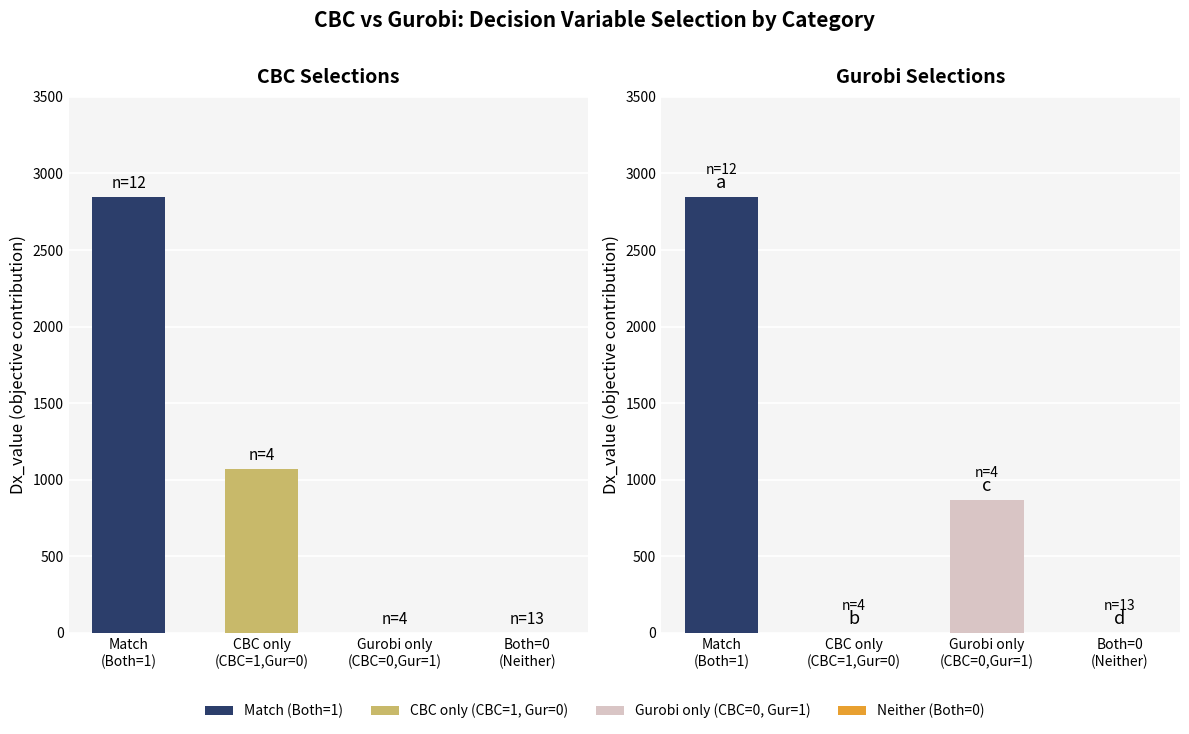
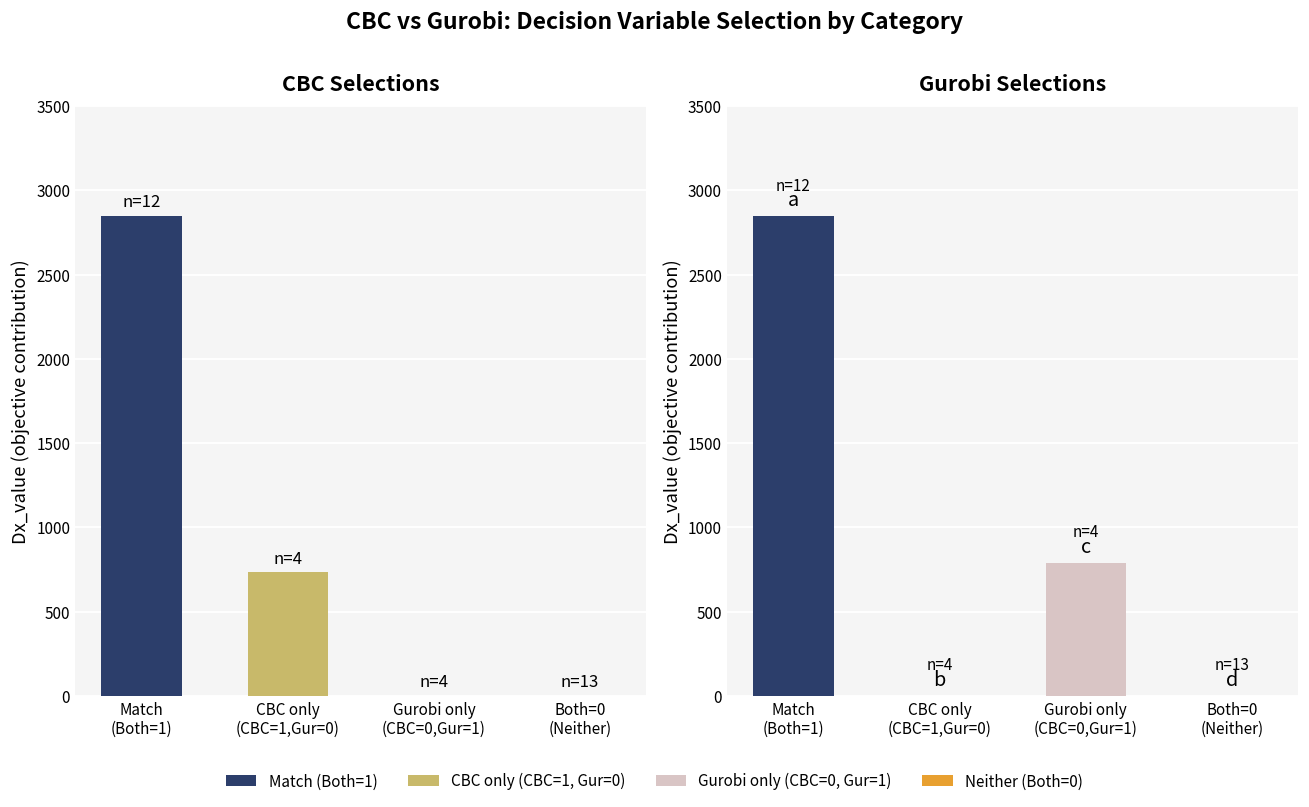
CBC Selections, CBC only (CBC=1,Gur=0): 1070 -> 730
Gurobi Selections, Gurobi only (CBC=0,Gur=1): 870 -> 790
